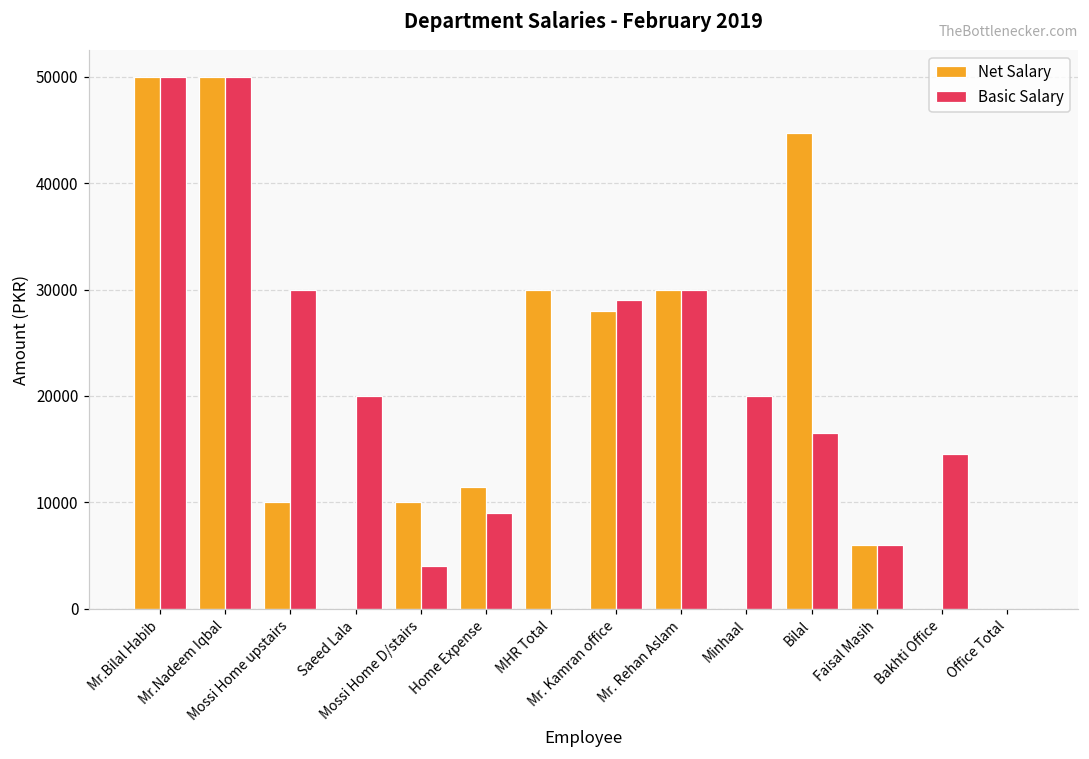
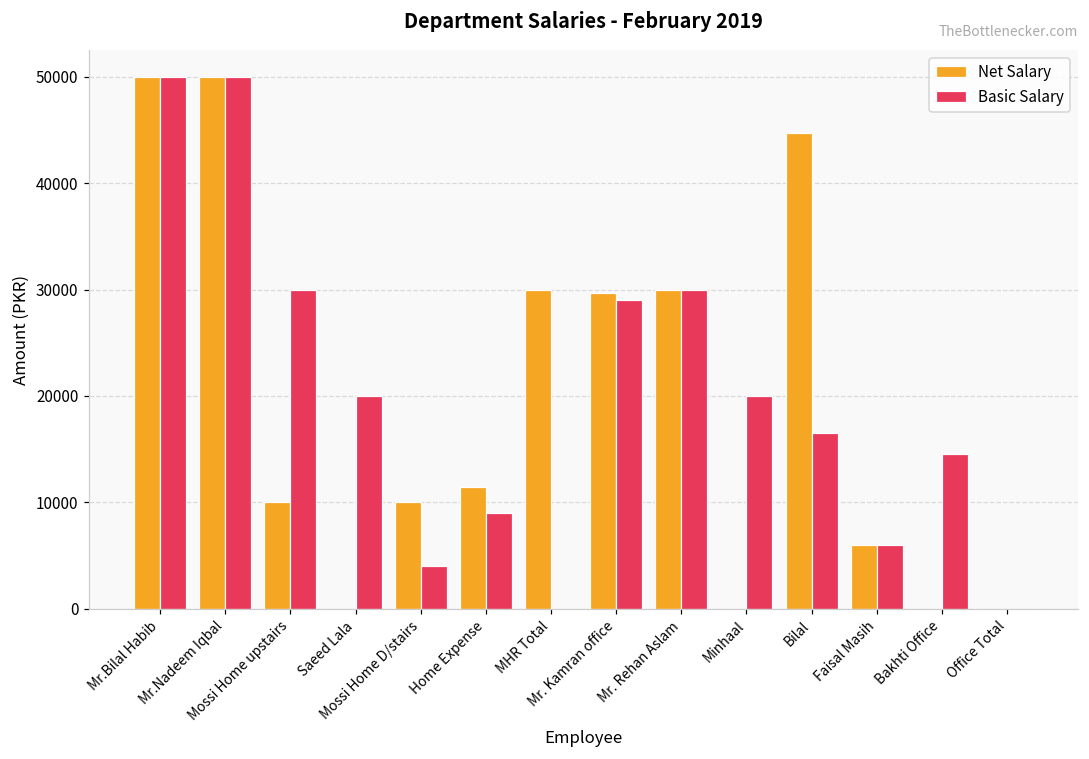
Net Salary, Mr. Kamran office: 28000 -> 30000
